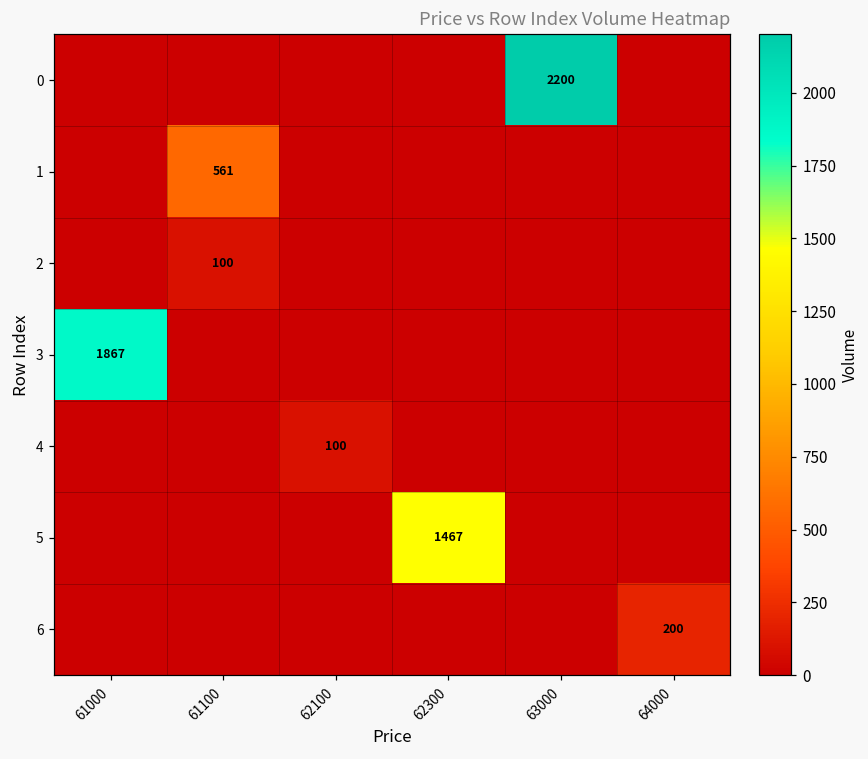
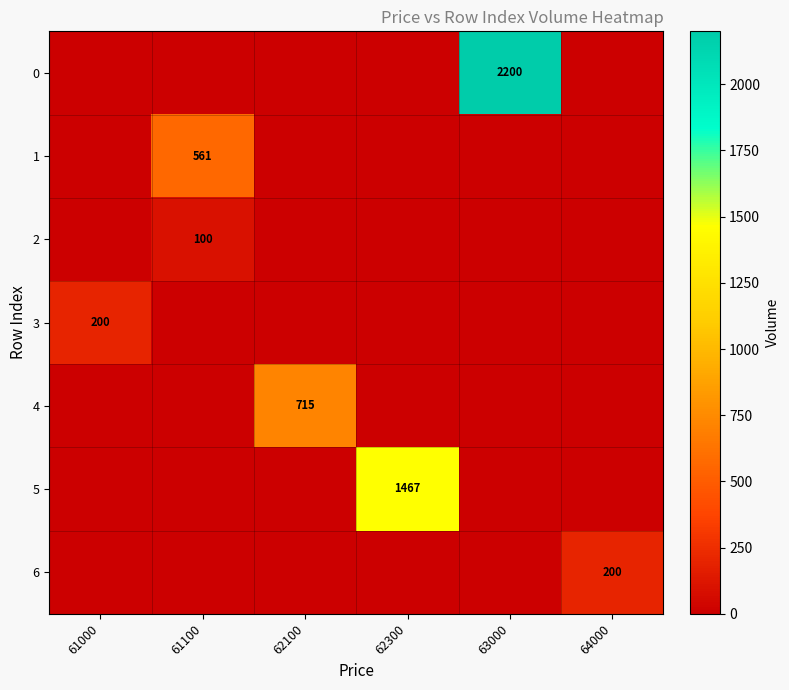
3, 61000: 1867 -> 200
4, 62100: 100 -> 715
